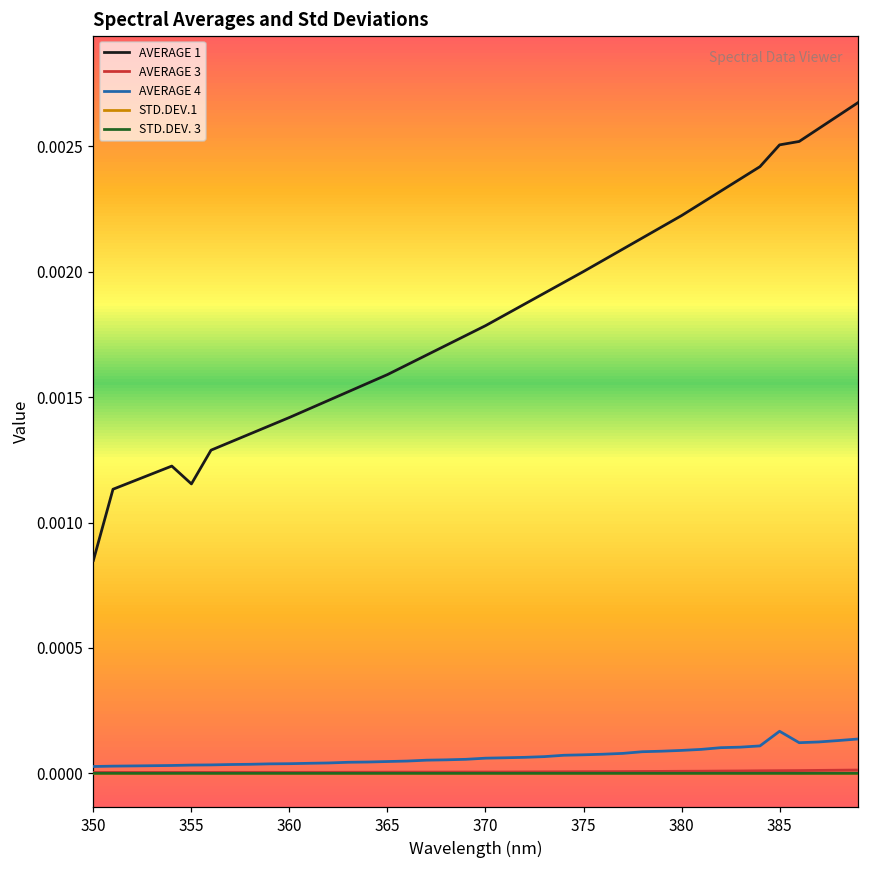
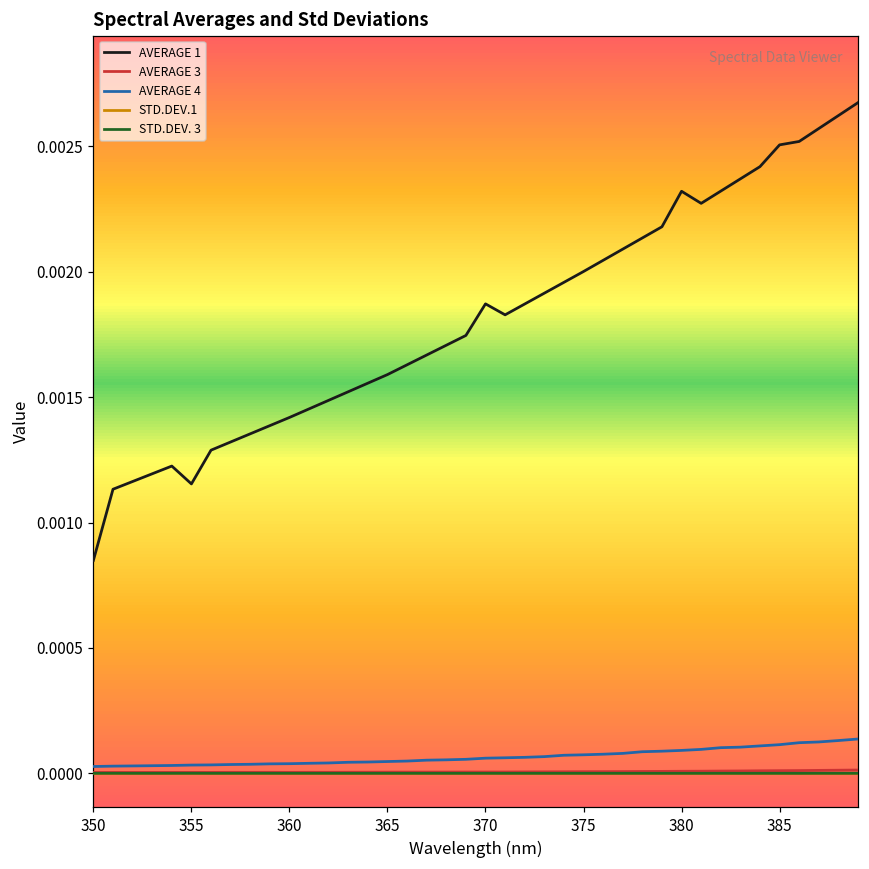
AVERAGE 1, 370: 0.00179 -> 0.00187
AVERAGE 1, 380: 0.00222 -> 0.00232
AVERAGE 4, 385: 0.00017 -> 0.00011
